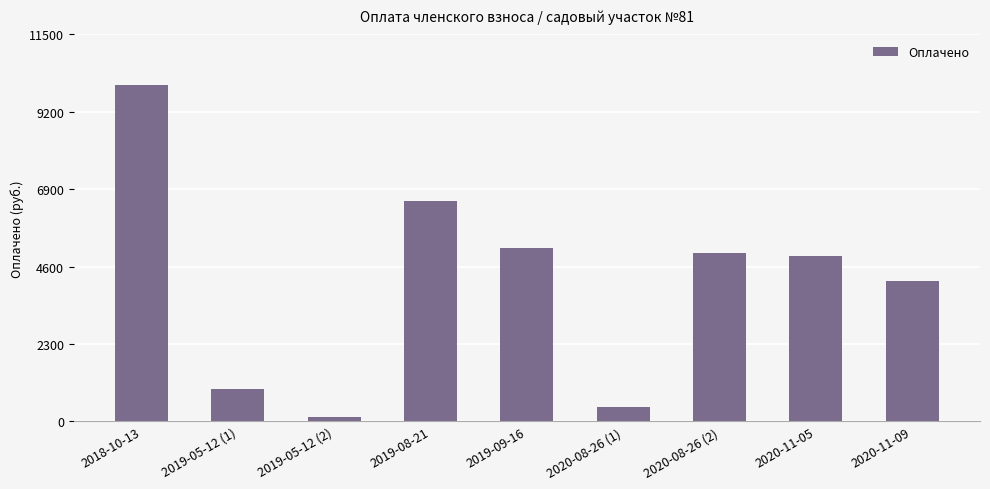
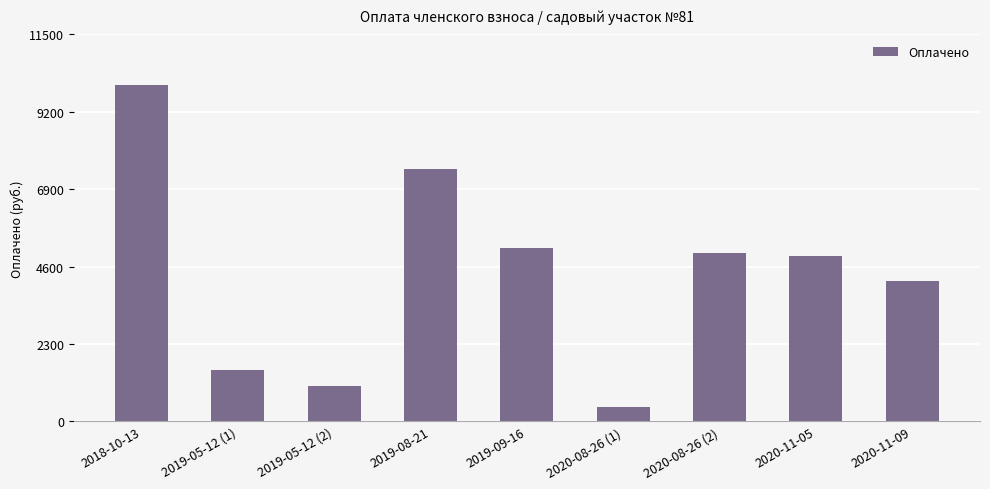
2019-05-12 (1): 1000 -> 1500
2019-05-12 (2): 100 -> 1000
2019-08-21: 6500 -> 7500
